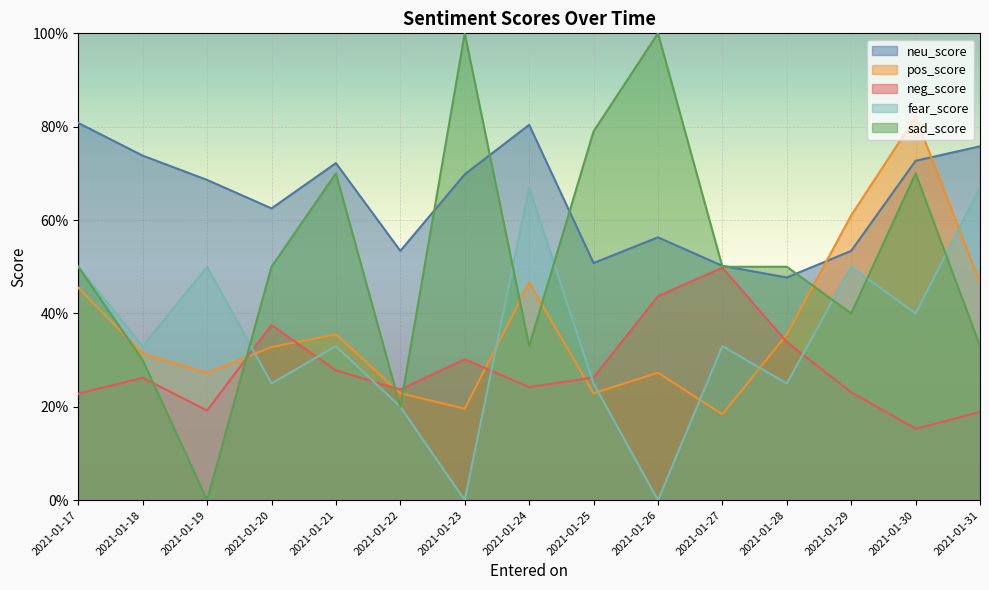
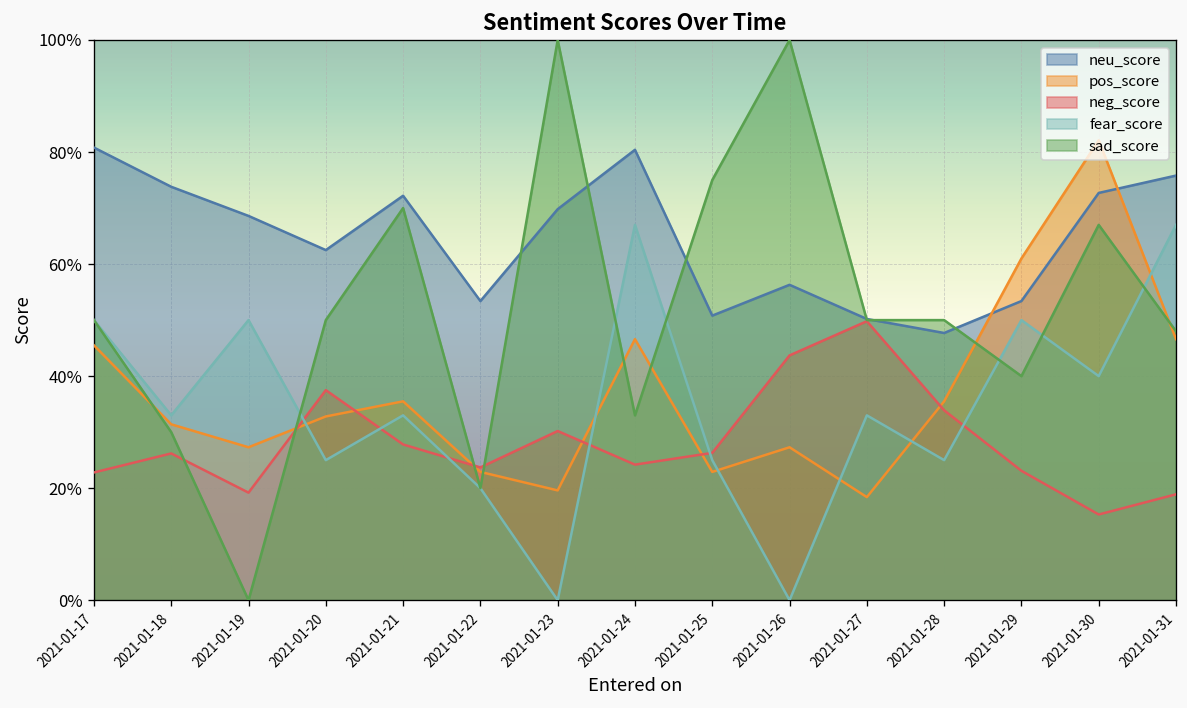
sad_score, 2021-01-25: 79% -> 75%
sad_score, 2021-01-30: 70% -> 67%
sad_score, 2021-01-31: 33% -> 48%
